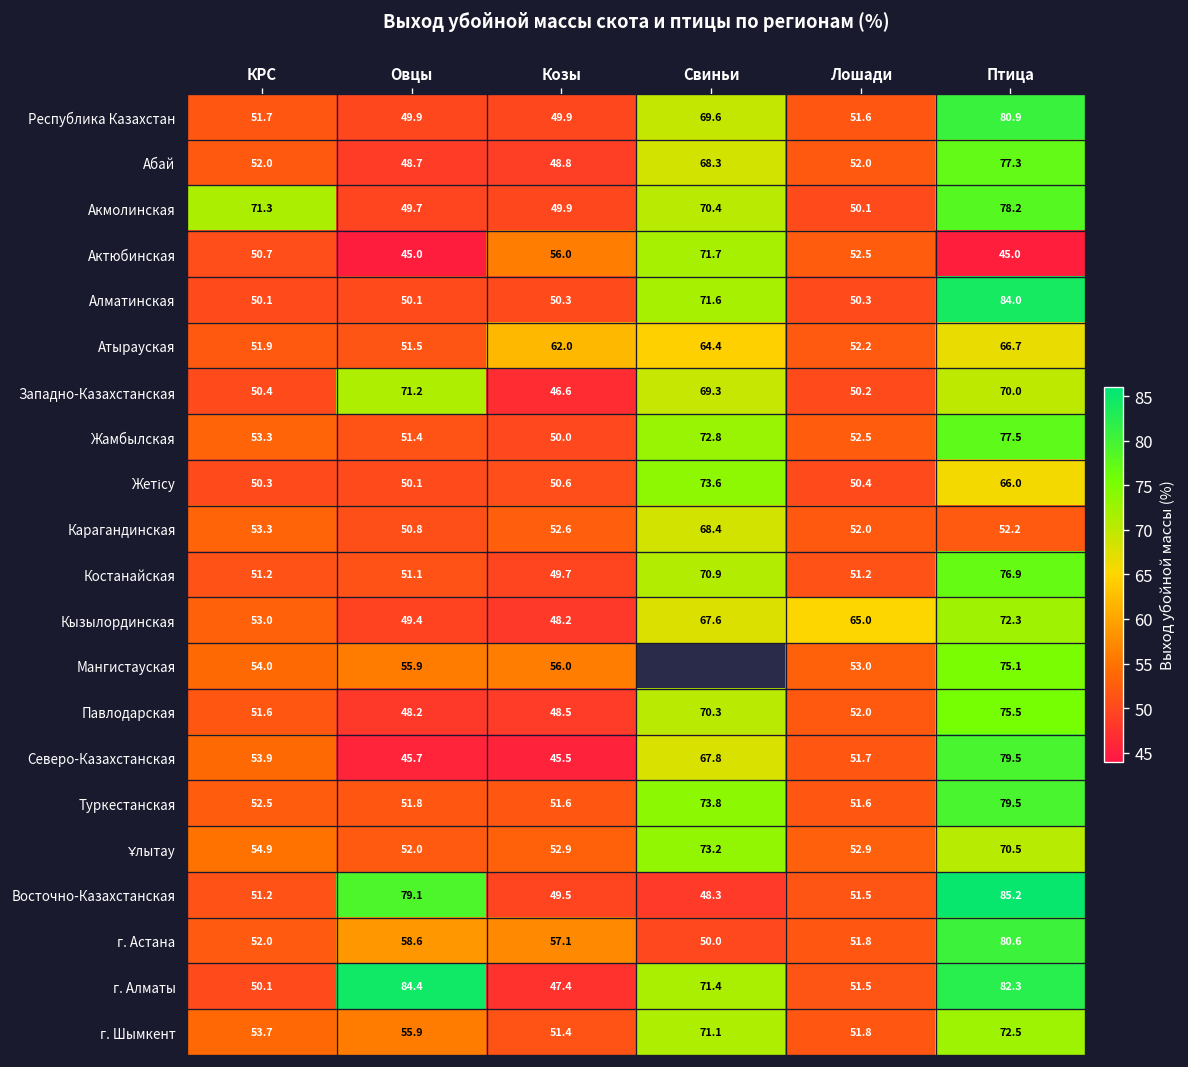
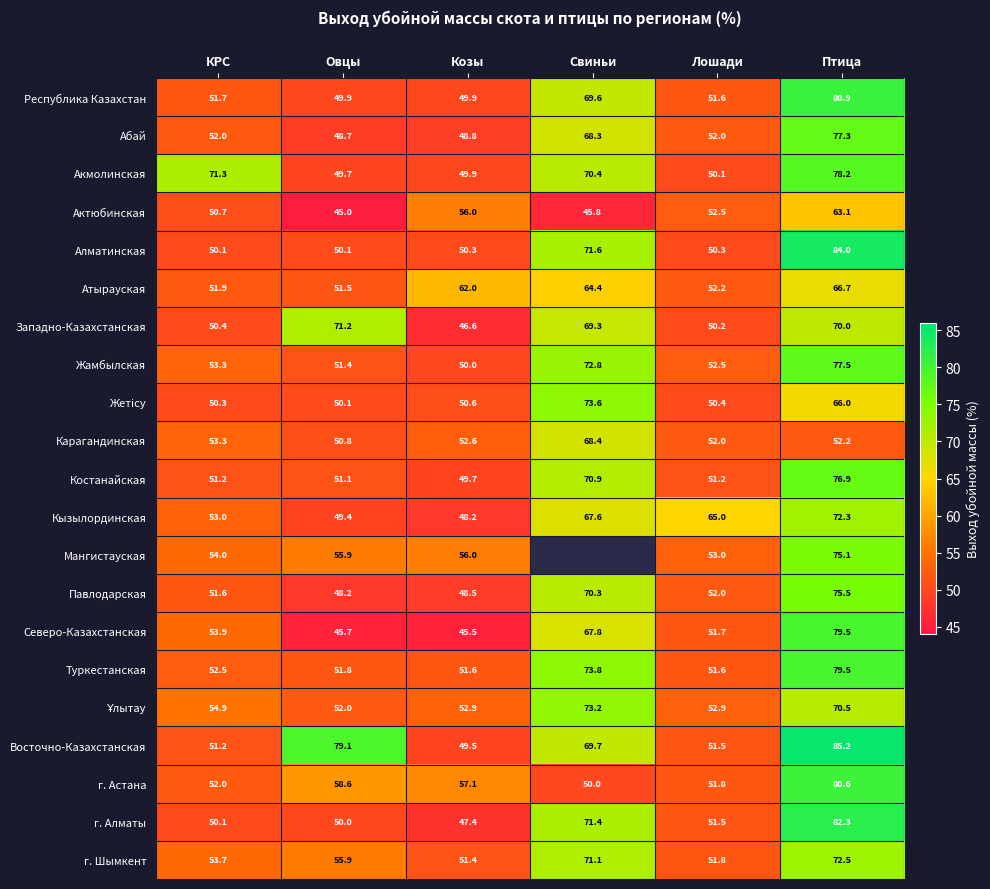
Актюбинская, Свиньи: 71.7 -> 45.8
Актюбинская, Птица: 45.0 -> 63.1
Восточно-Казахстанская, Свиньи: 48.3 -> 69.7
г. Алматы, Овцы: 84.4 -> 50.0
